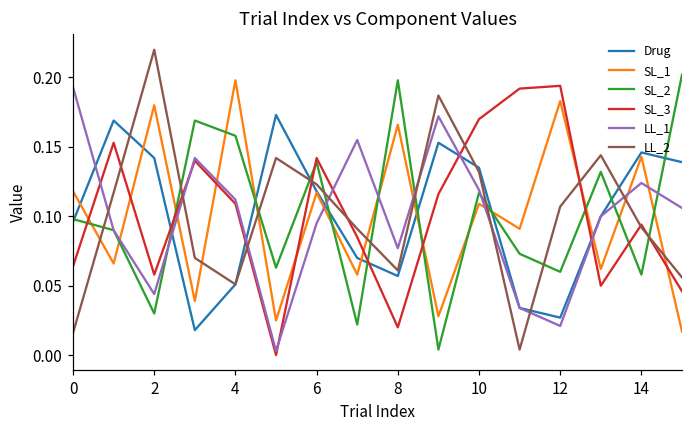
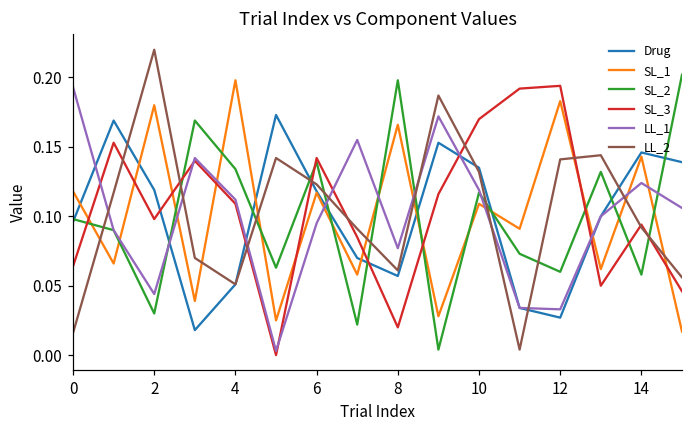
Drug, 2: 0.142 -> 0.119
SL_3, 2: 0.058 -> 0.098
SL_2, 4: 0.158 -> 0.134
LL_1, 12: 0.021 -> 0.033
LL_2, 12: 0.107 -> 0.141
